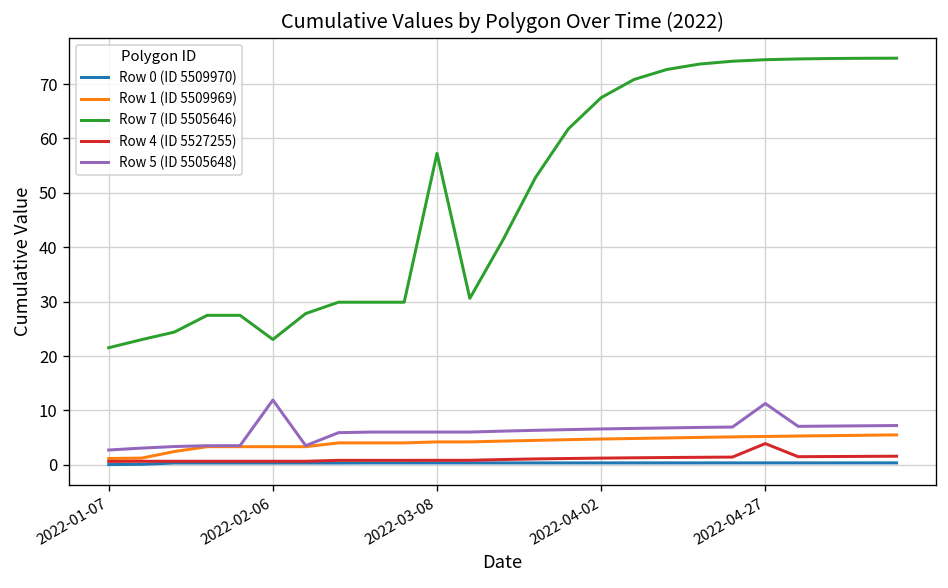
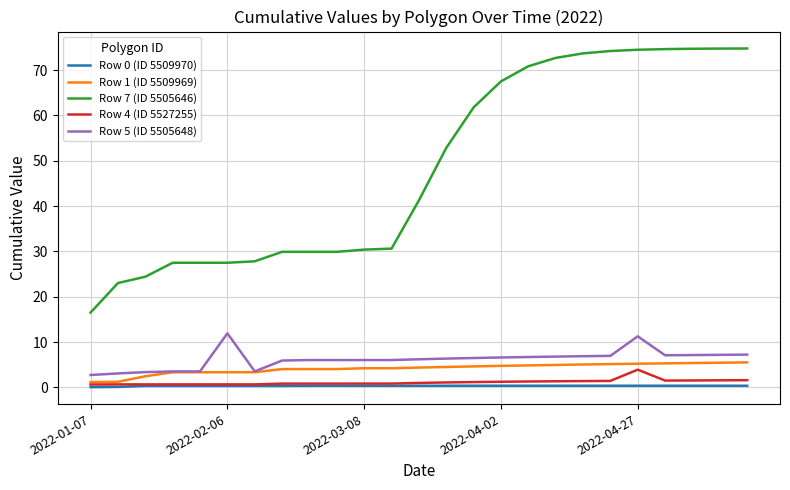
Row 7 (ID 5505646), 2022-01-07: 22 -> 17
Row 7 (ID 5505646), 2022-02-06: 23 -> 27
Row 7 (ID 5505646), 2022-03-08: 57 -> 30
